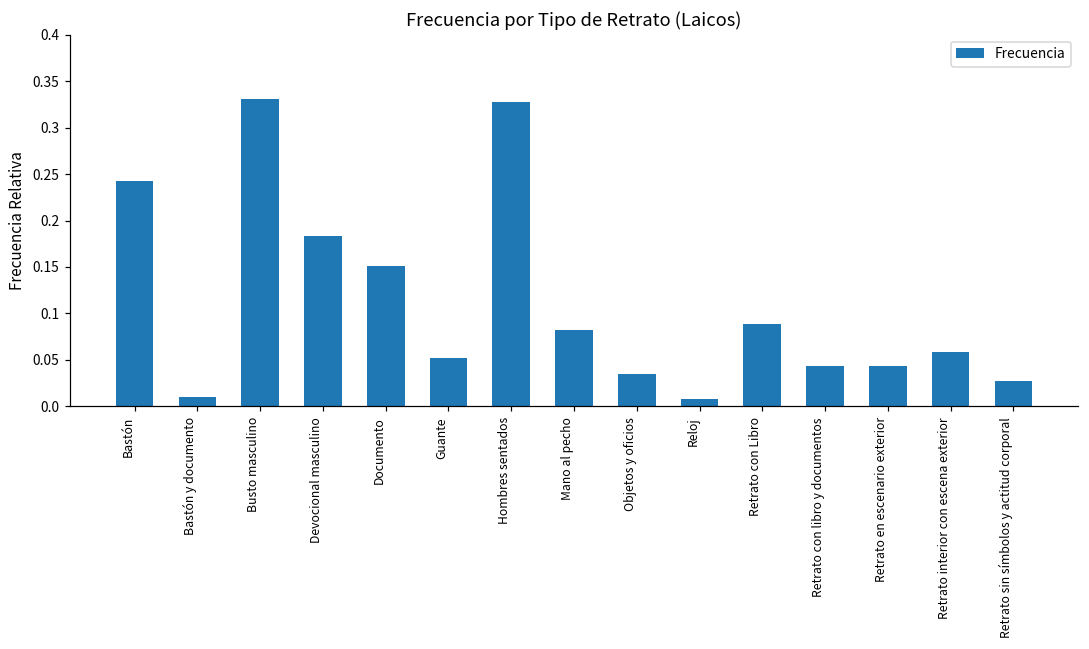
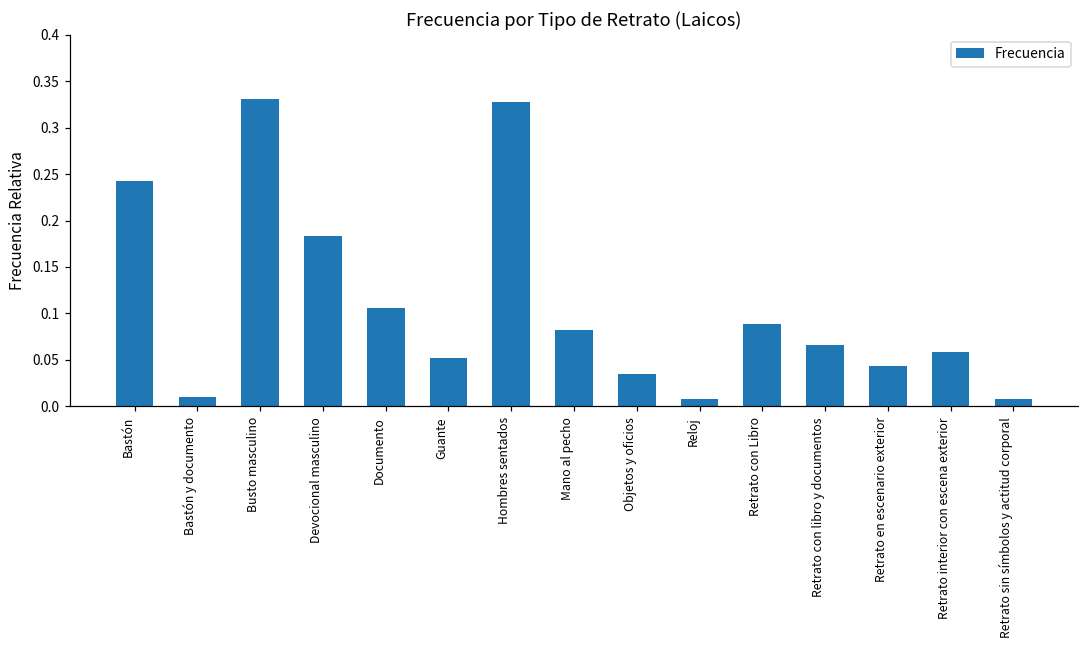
Documento: 0.15 -> 0.11
Retrato con libro y documentos: 0.04 -> 0.07
Retrato sin símbolos y actitud corporal: 0.03 -> 0.01
